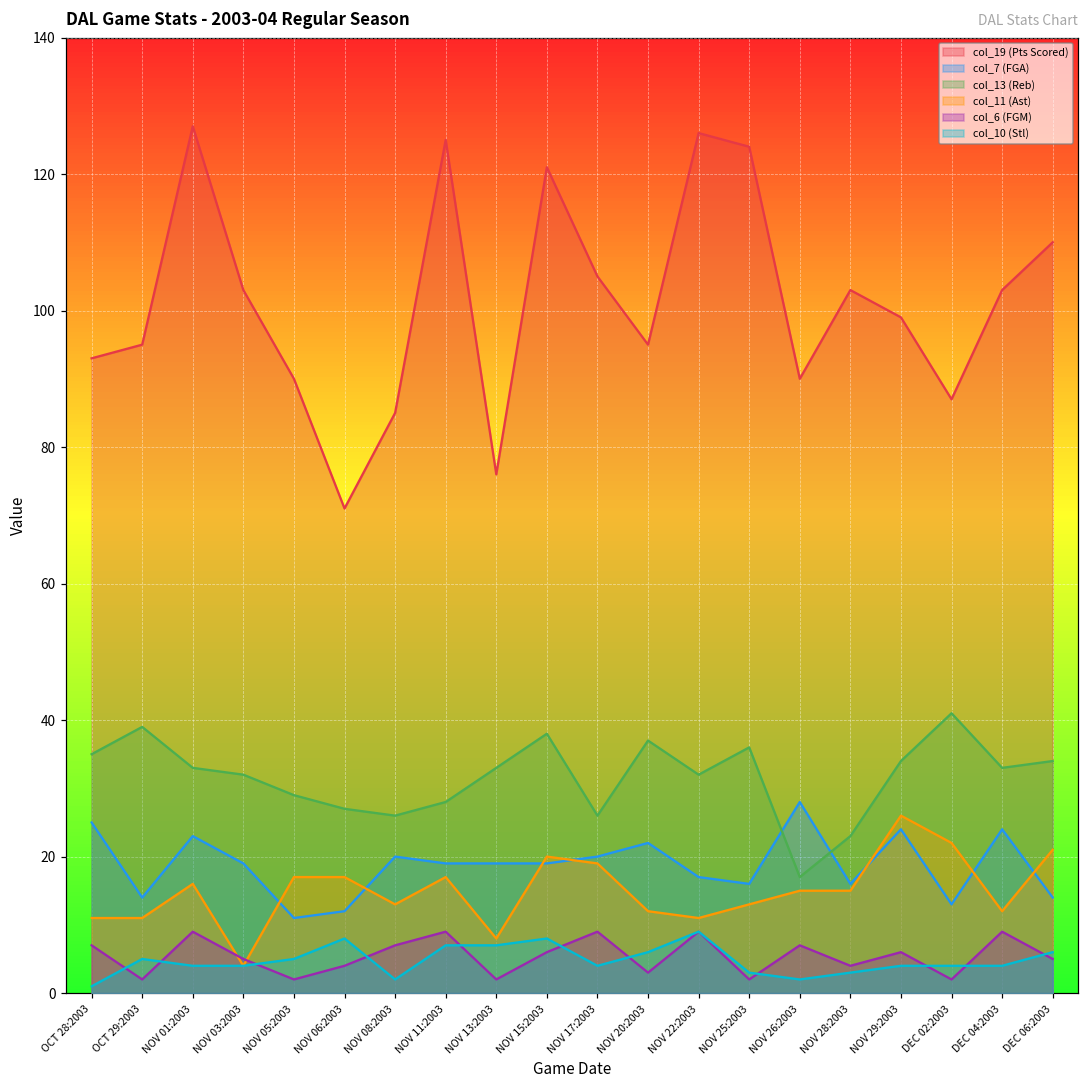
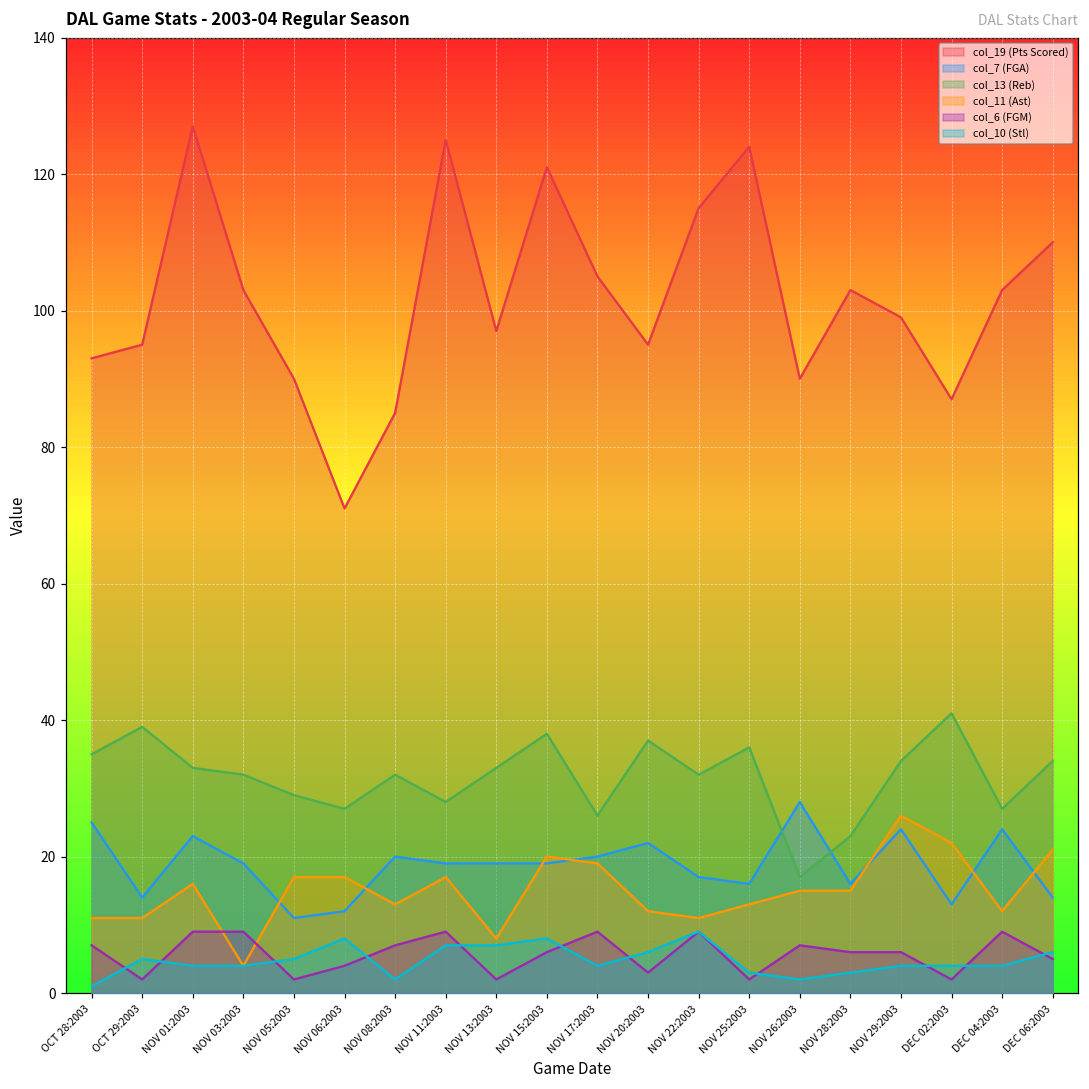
col_6 (FGM), NOV 03:2003: 5 -> 9
col_13 (Reb), NOV 08:2003: 26 -> 32
col_19 (Pts Scored), NOV 13:2003: 76 -> 97
col_19 (Pts Scored), NOV 22:2003: 126 -> 115
col_6 (FGM), NOV 28:2003: 4 -> 6
col_13 (Reb), DEC 04:2003: 33 -> 27
